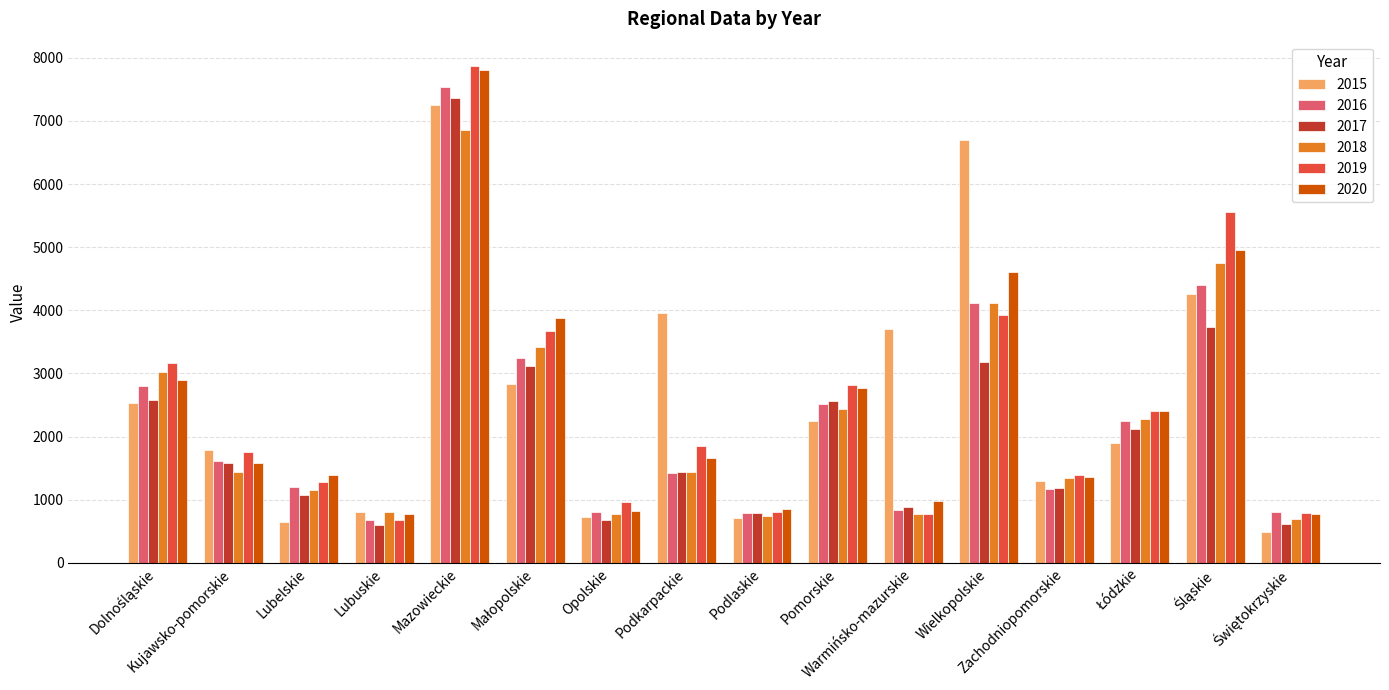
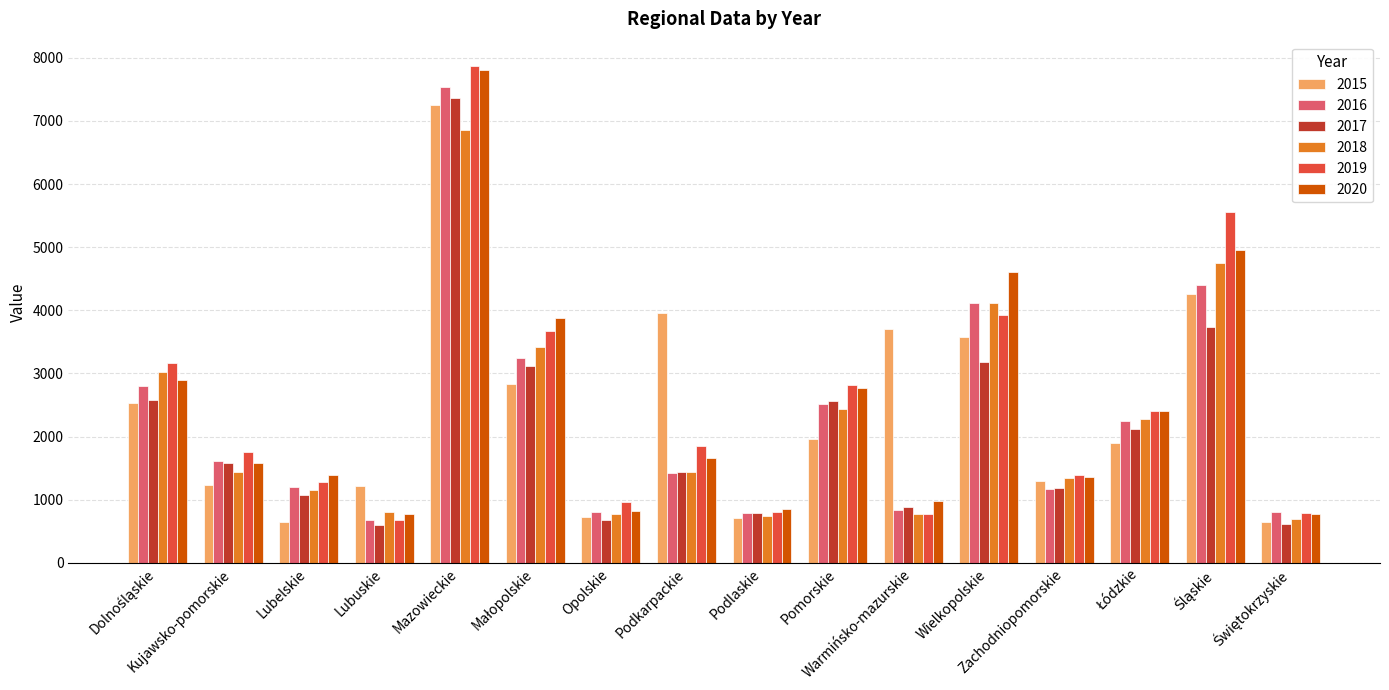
2015, Kujawsko-pomorskie: 1800 -> 1200
2015, Lubuskie: 800 -> 1200
2015, Pomorskie: 2200 -> 2000
2015, Wielkopolskie: 6700 -> 3600
2015, Świętokrzyskie: 500 -> 700
